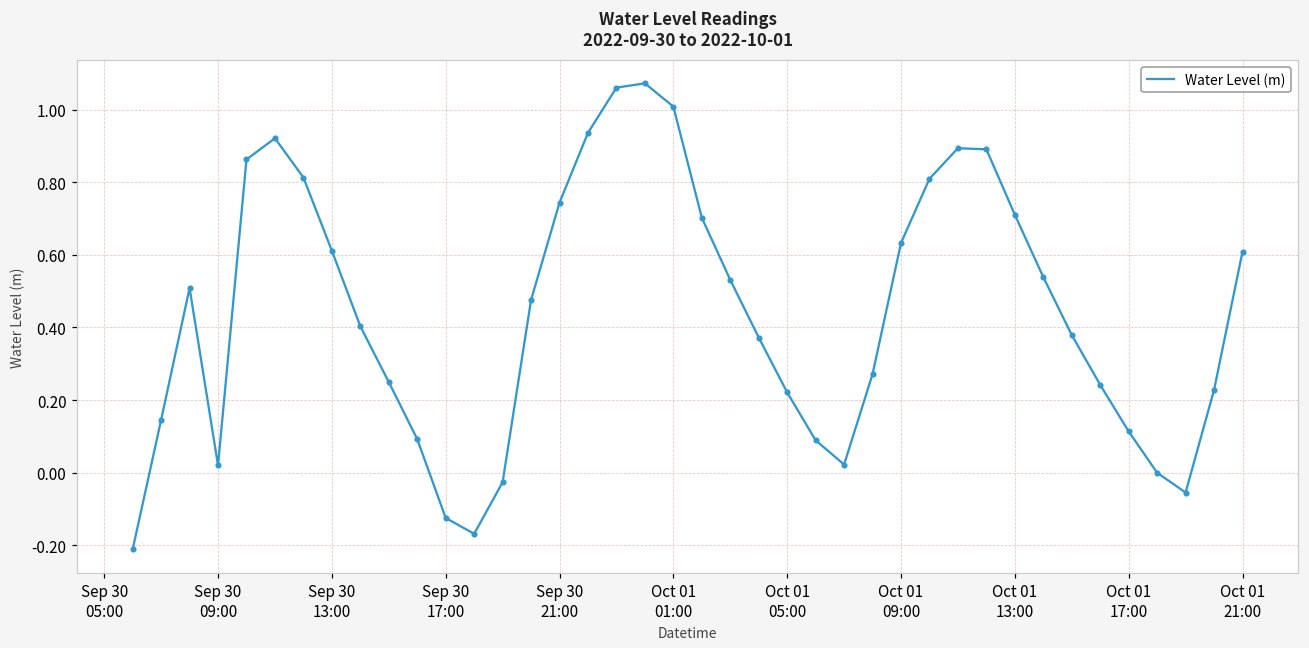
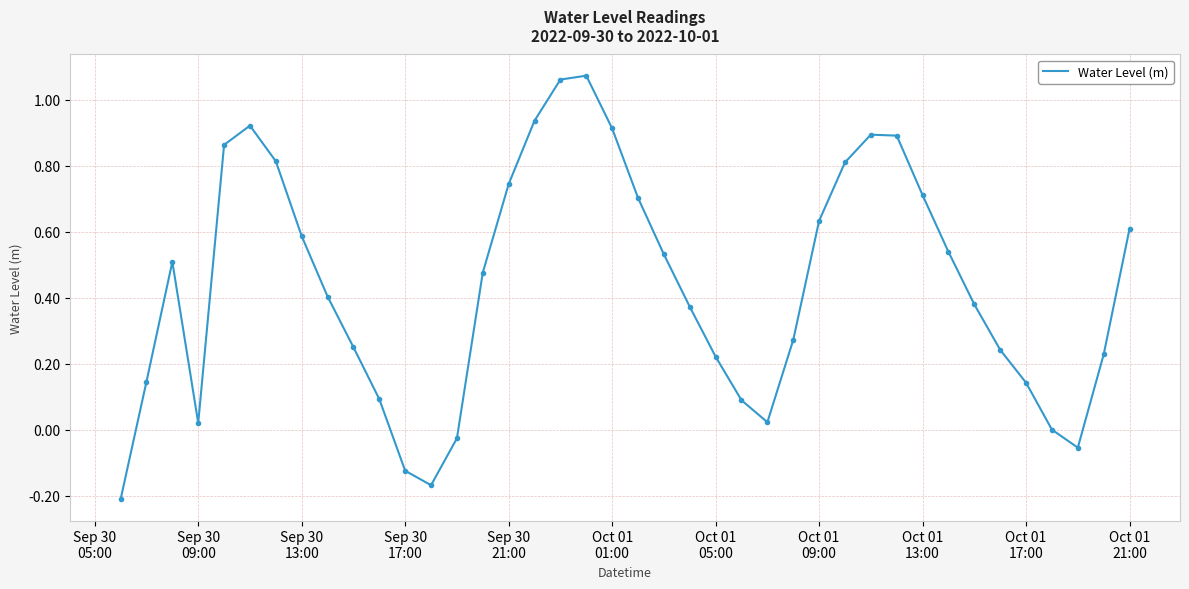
Sep 30 13:00: 0.61 -> 0.59
Oct 01 01:00: 1.01 -> 0.91
Oct 01 17:00: 0.11 -> 0.14
